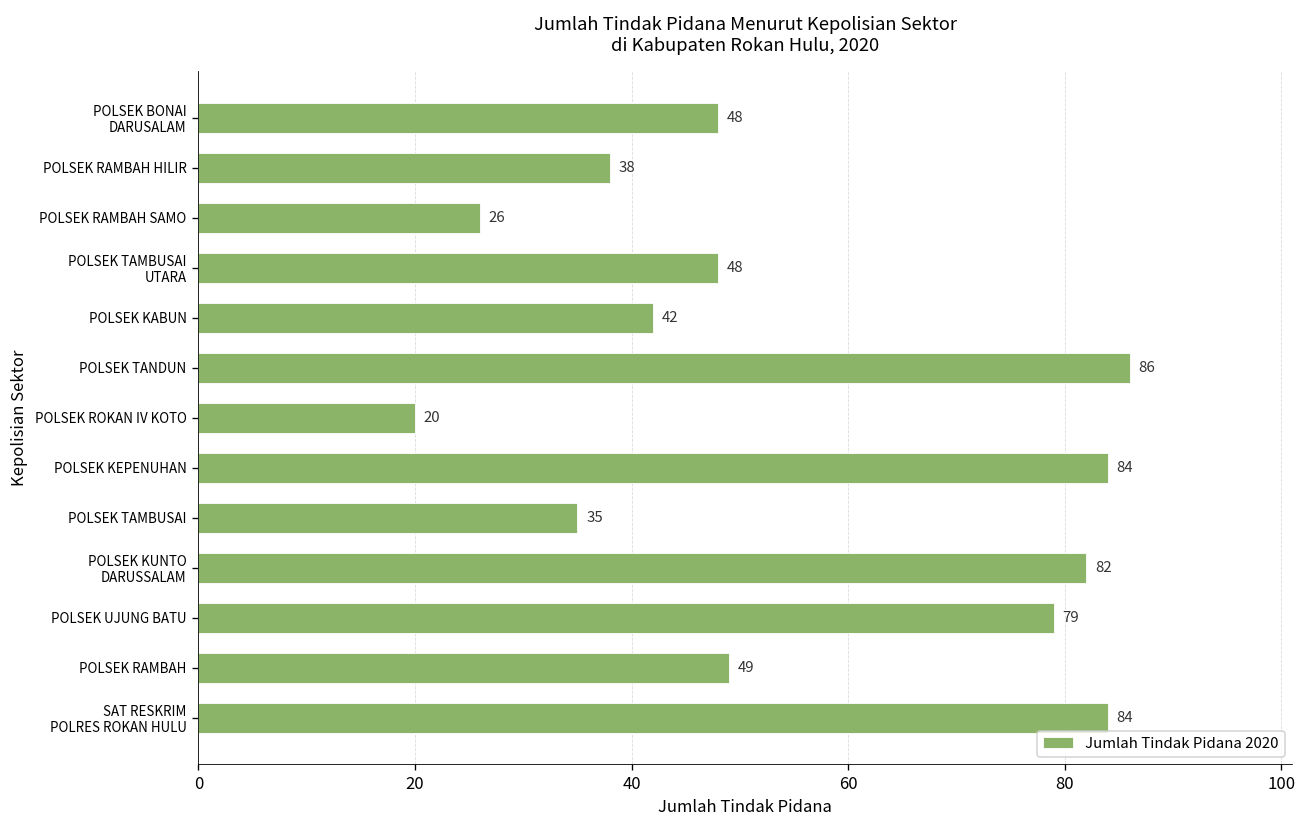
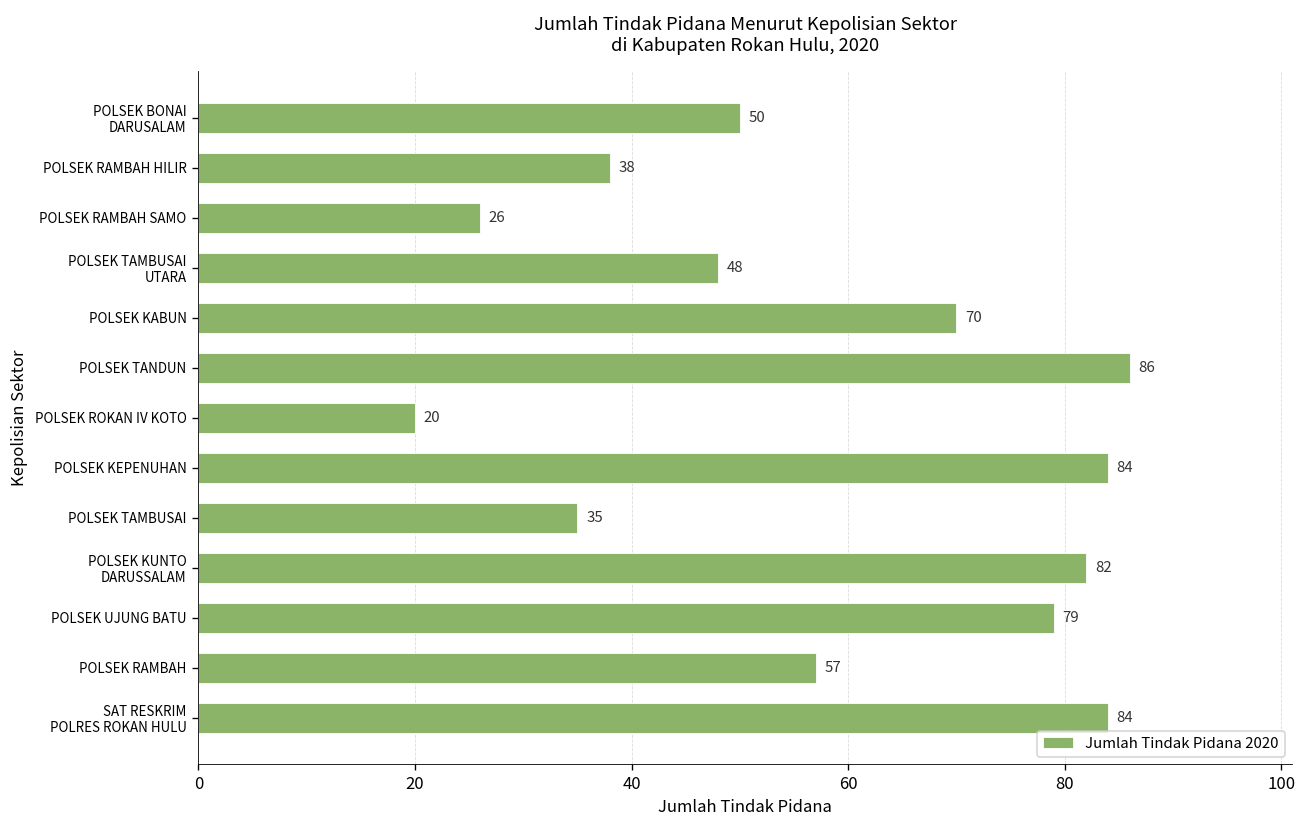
POLSEK BONAI DARUSALAM: 48 -> 50
POLSEK KABUN: 42 -> 70
POLSEK RAMBAH: 49 -> 57
